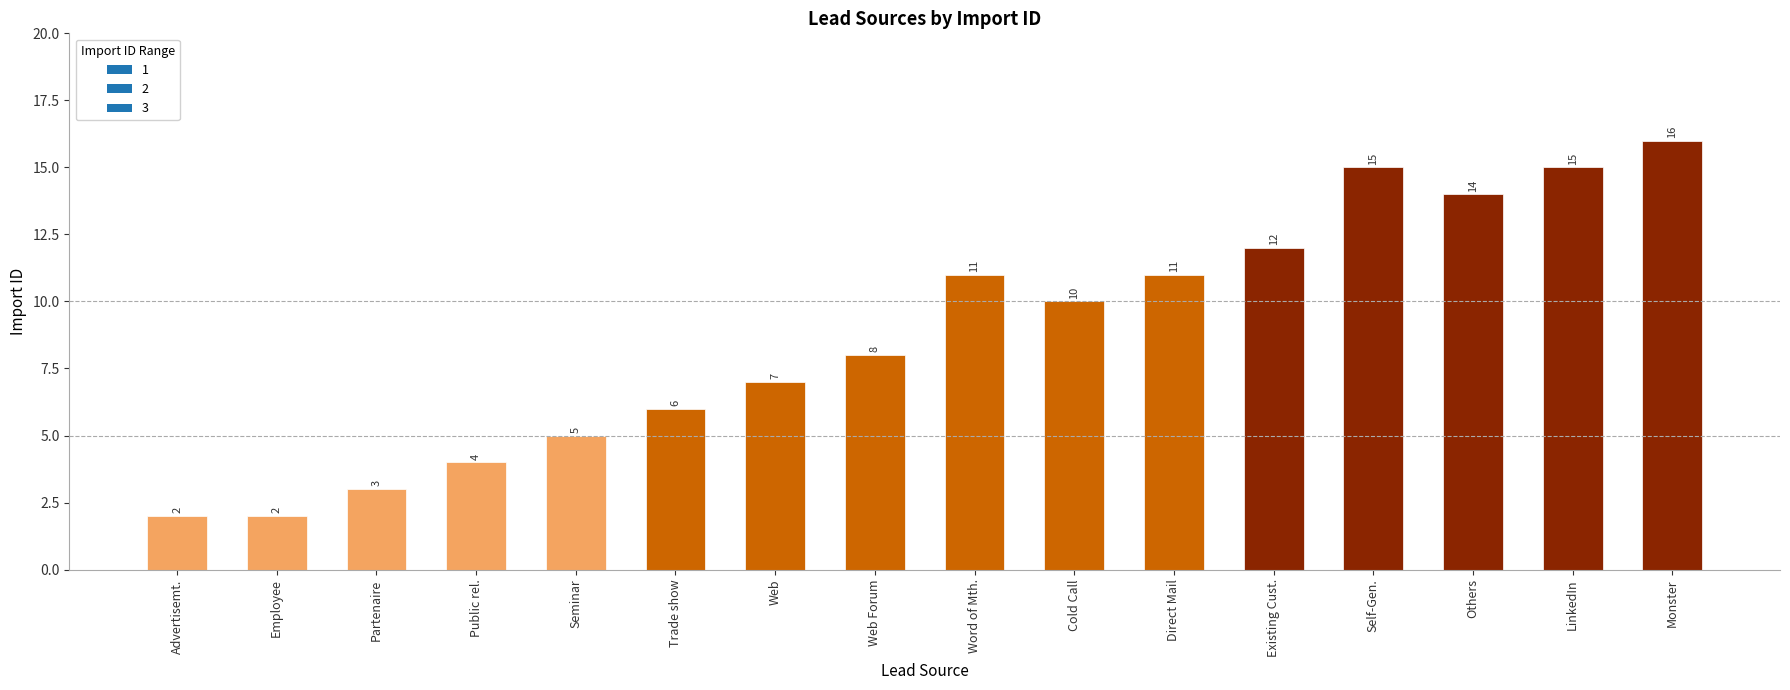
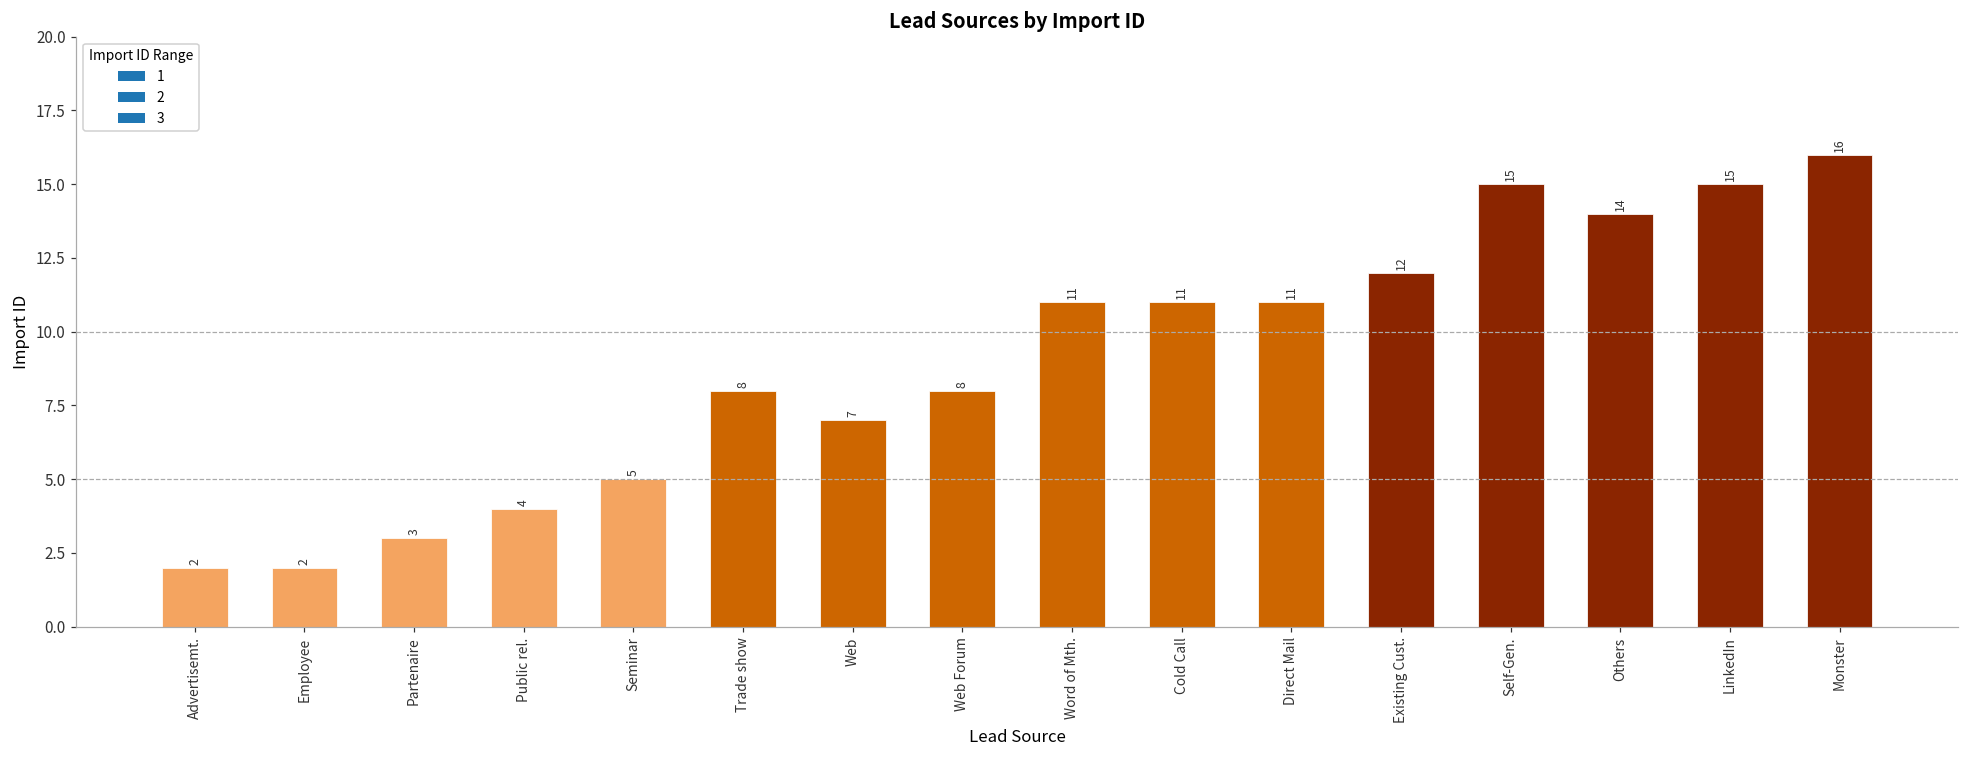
Trade show: 6 -> 8
Cold Call: 10 -> 11
